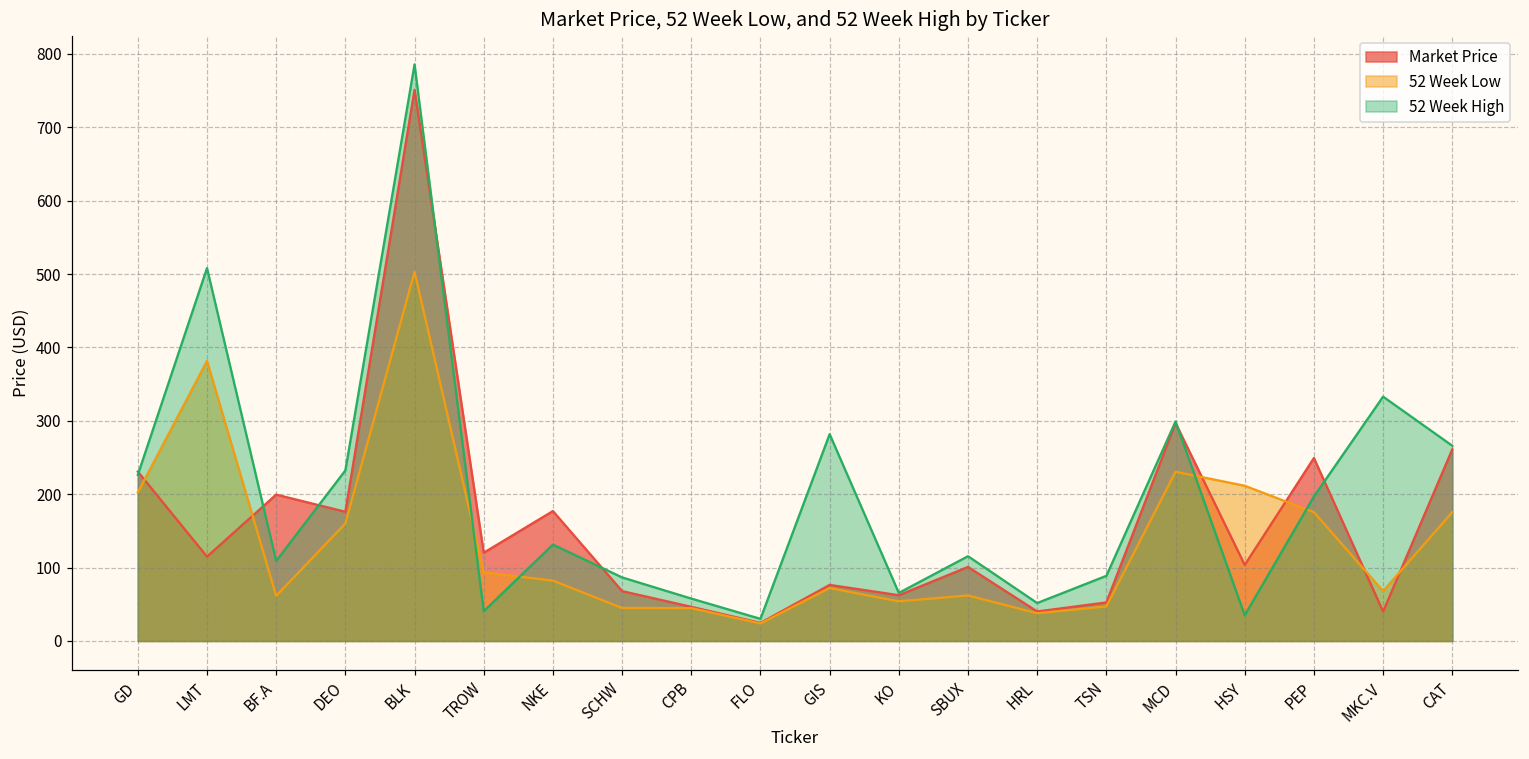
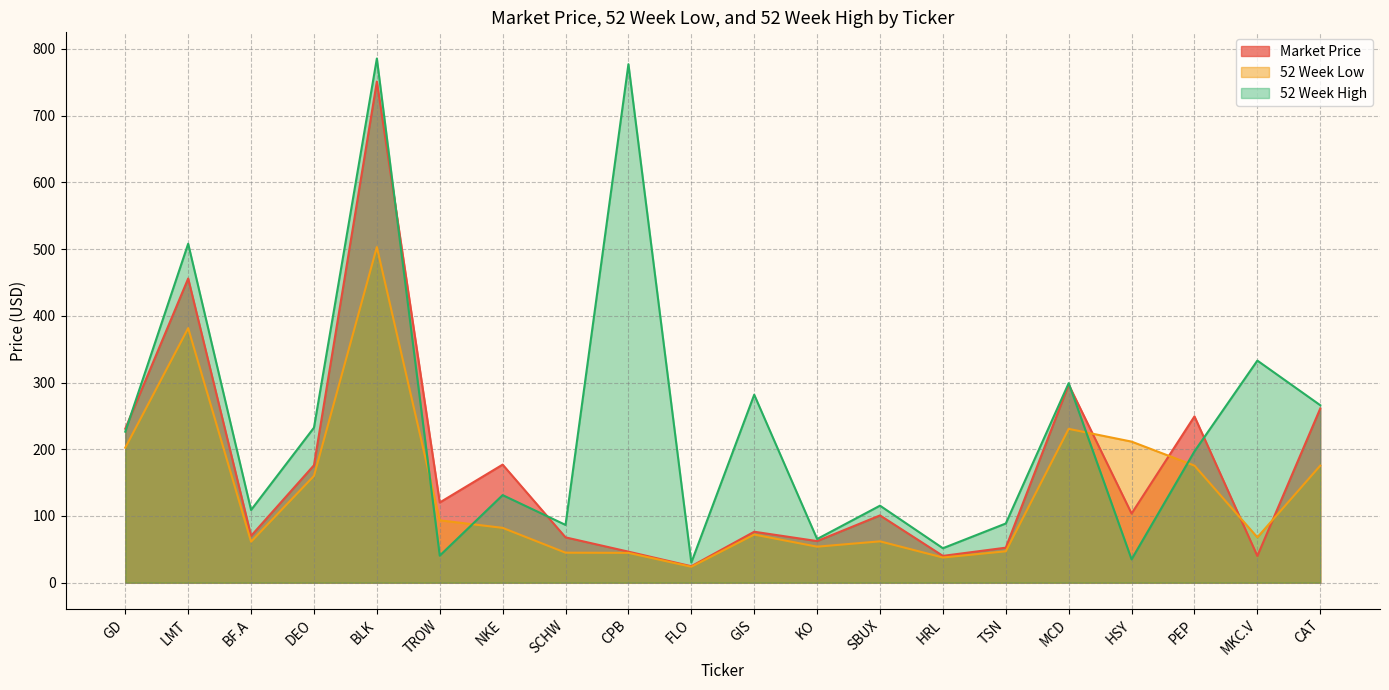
Market Price, LMT: 110 -> 460
Market Price, BF.A: 200 -> 70
52 Week High, CPB: 60 -> 780
